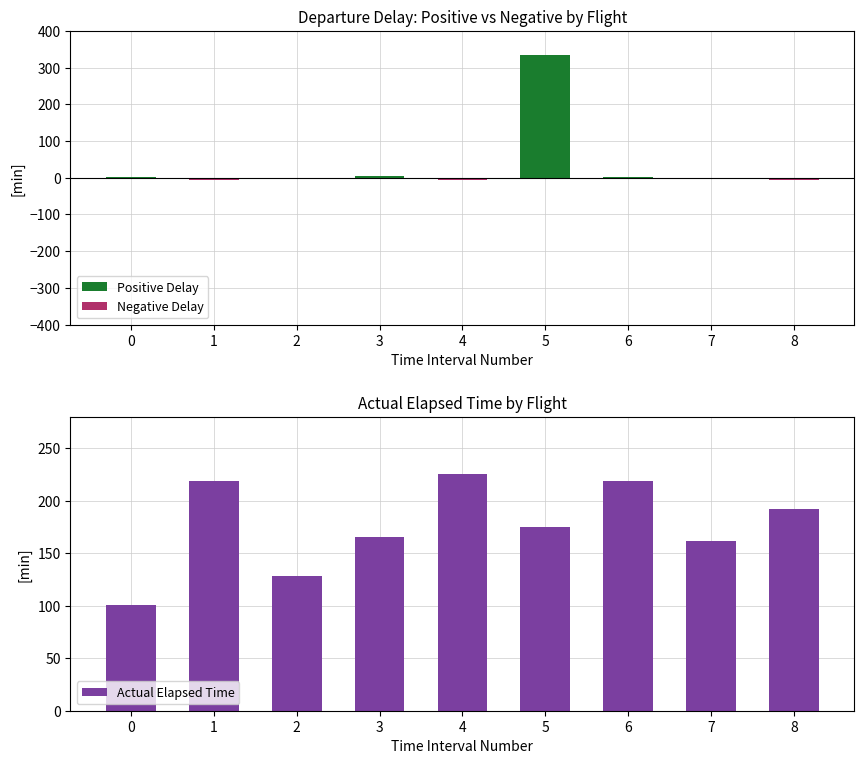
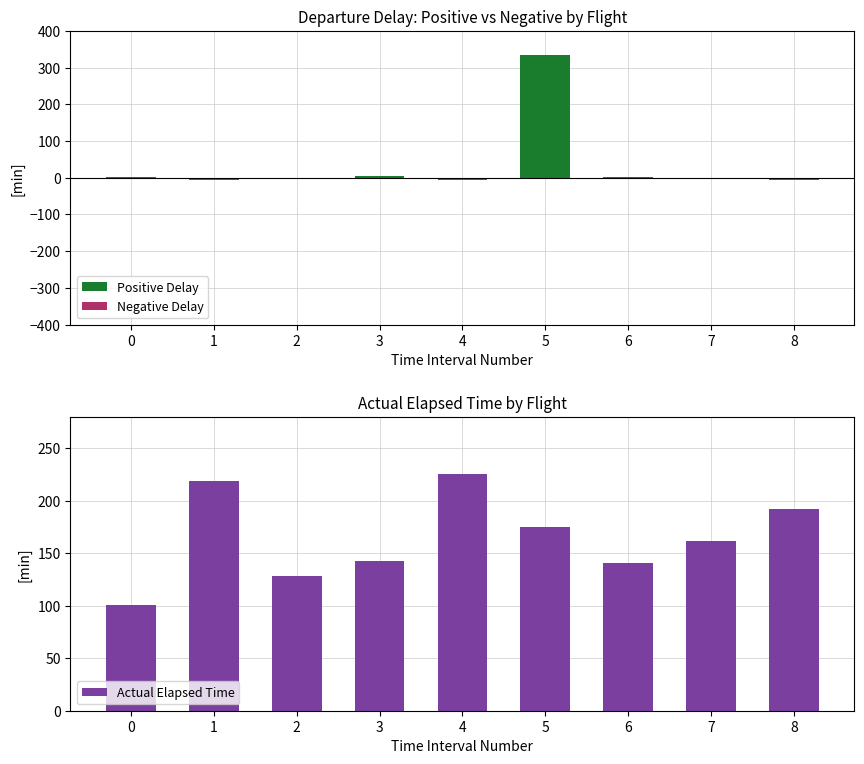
Actual Elapsed Time by Flight, 3: 166 -> 143
Actual Elapsed Time by Flight, 6: 219 -> 141
